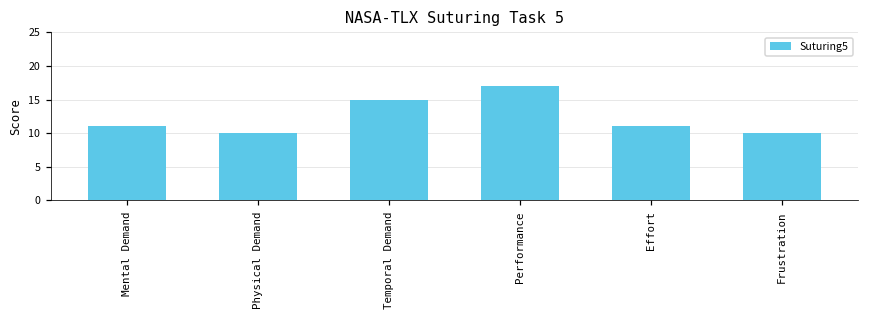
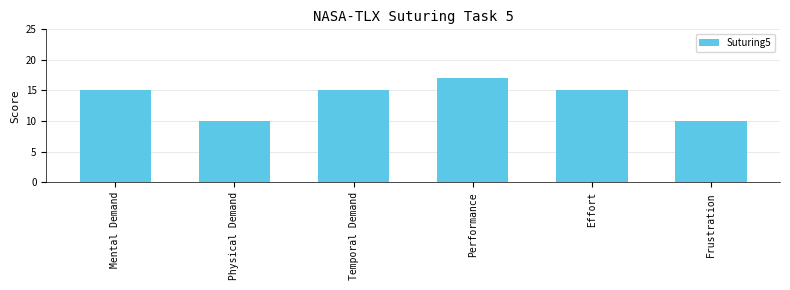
Mental Demand: 11 -> 15
Effort: 11 -> 15
